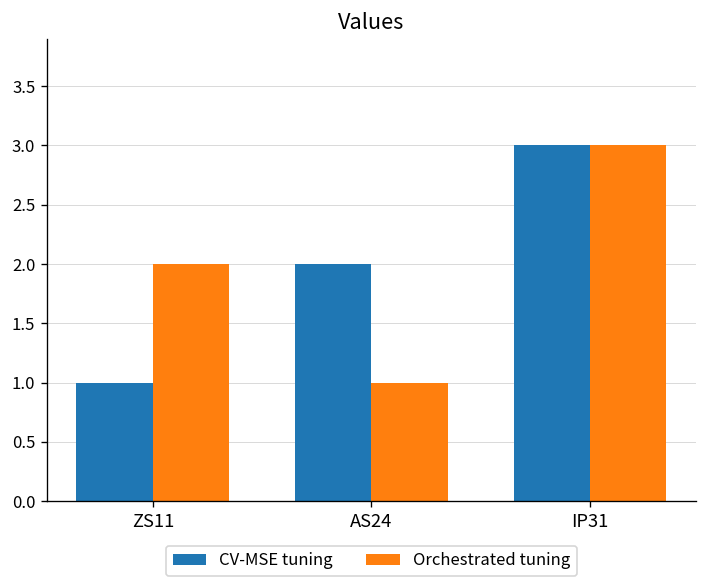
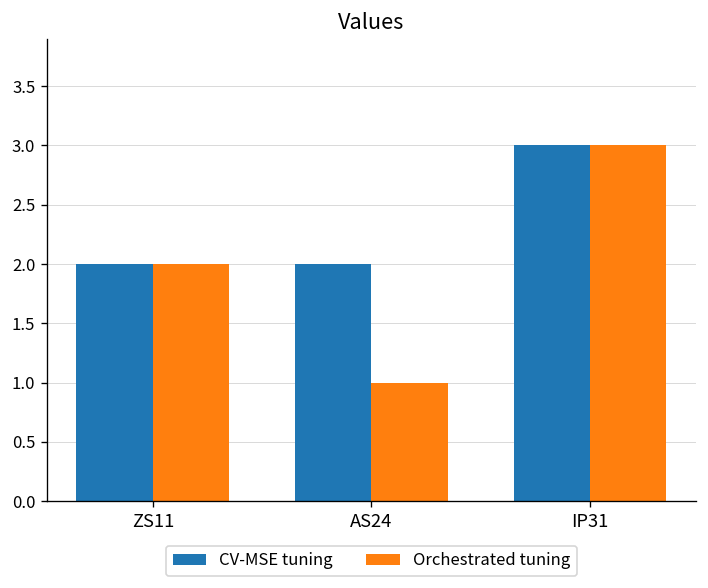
CV-MSE tuning, ZS11: 1 -> 2
